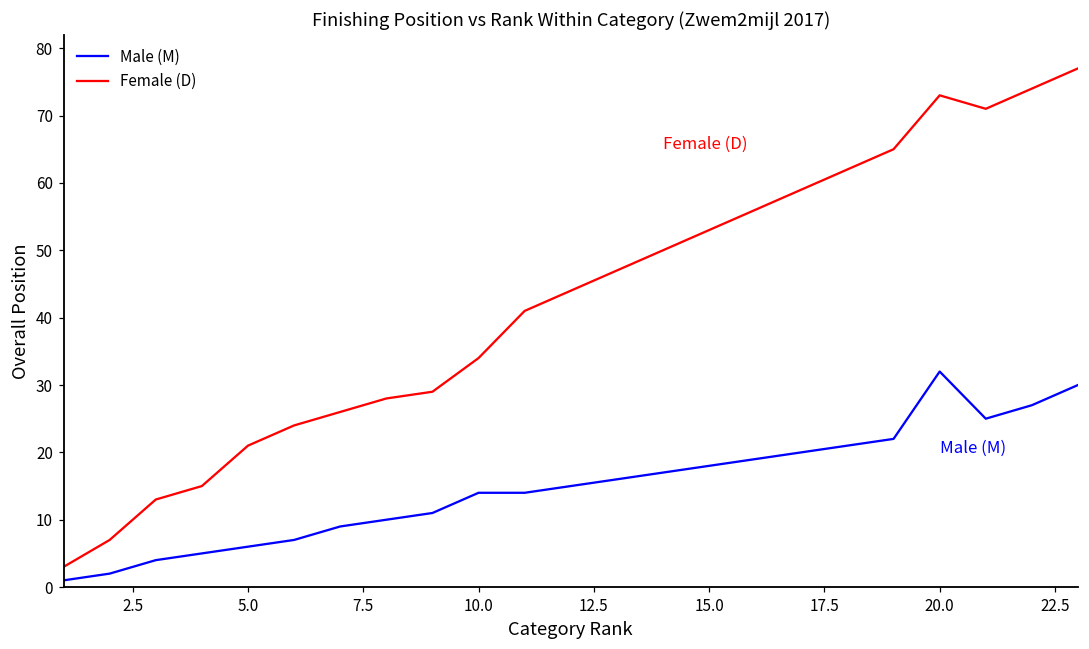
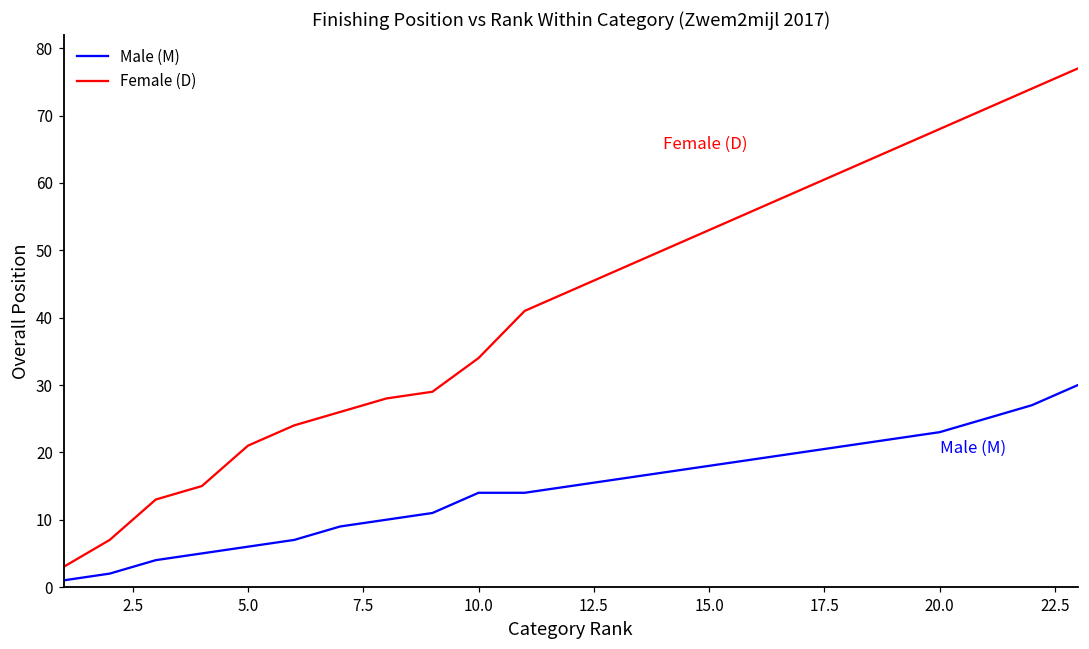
Male (M), 20.0: 32 -> 23
Female (D), 20.0: 73 -> 68
